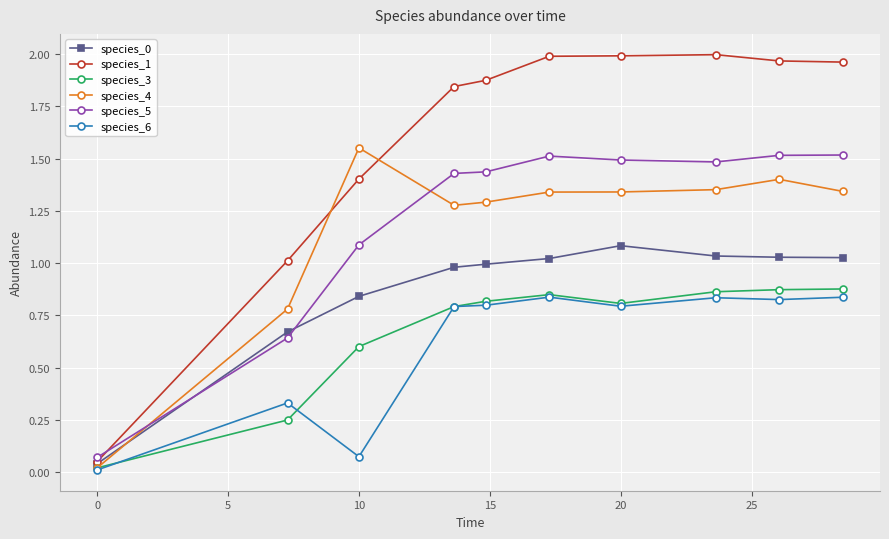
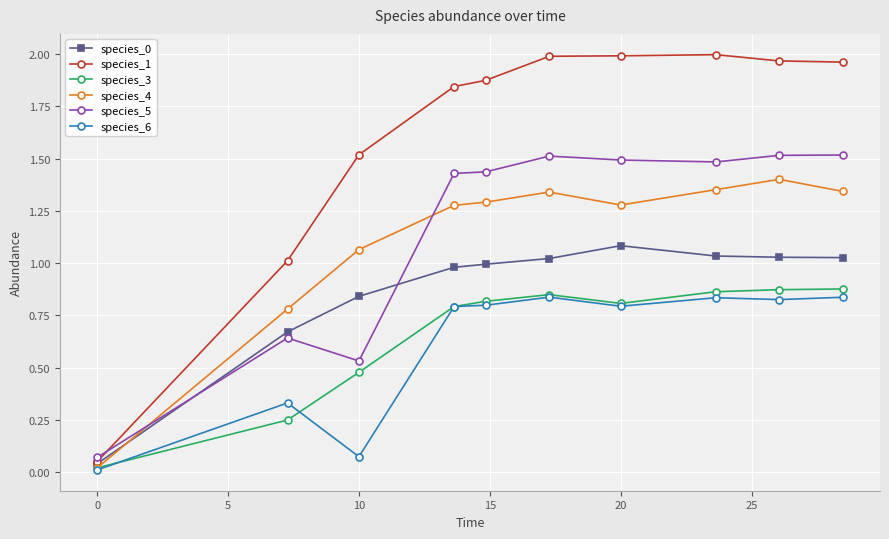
species_1, 10: 1.40 -> 1.52
species_3, 10: 0.60 -> 0.48
species_4, 10: 1.55 -> 1.06
species_5, 10: 1.09 -> 0.53
species_4, 20: 1.34 -> 1.28
